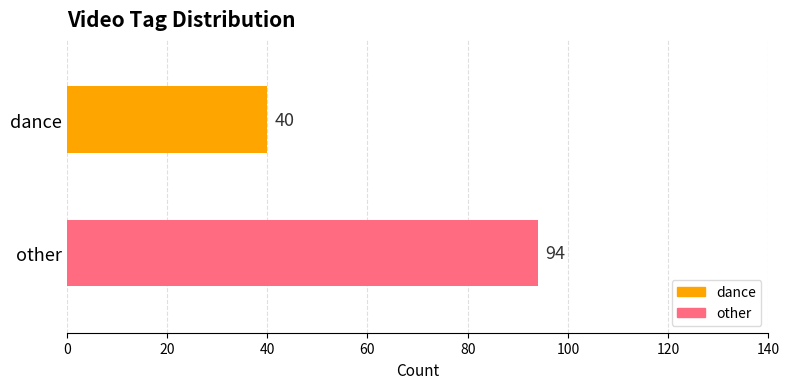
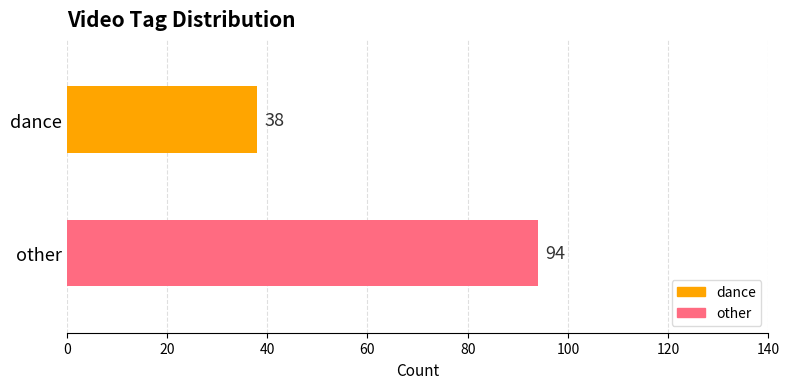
dance: 40 -> 38
